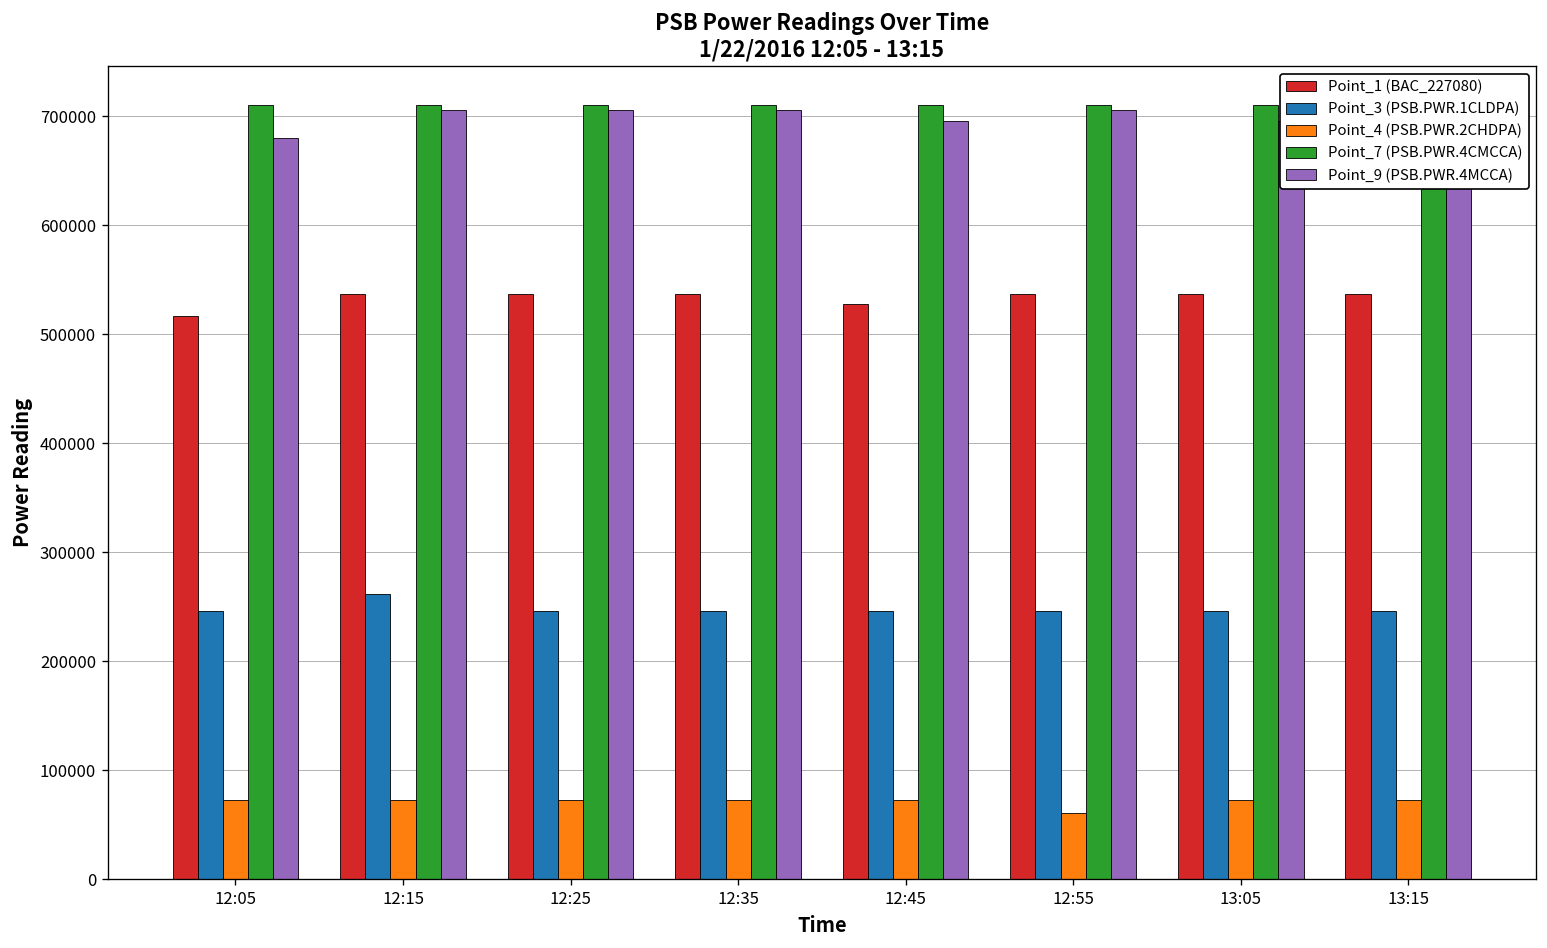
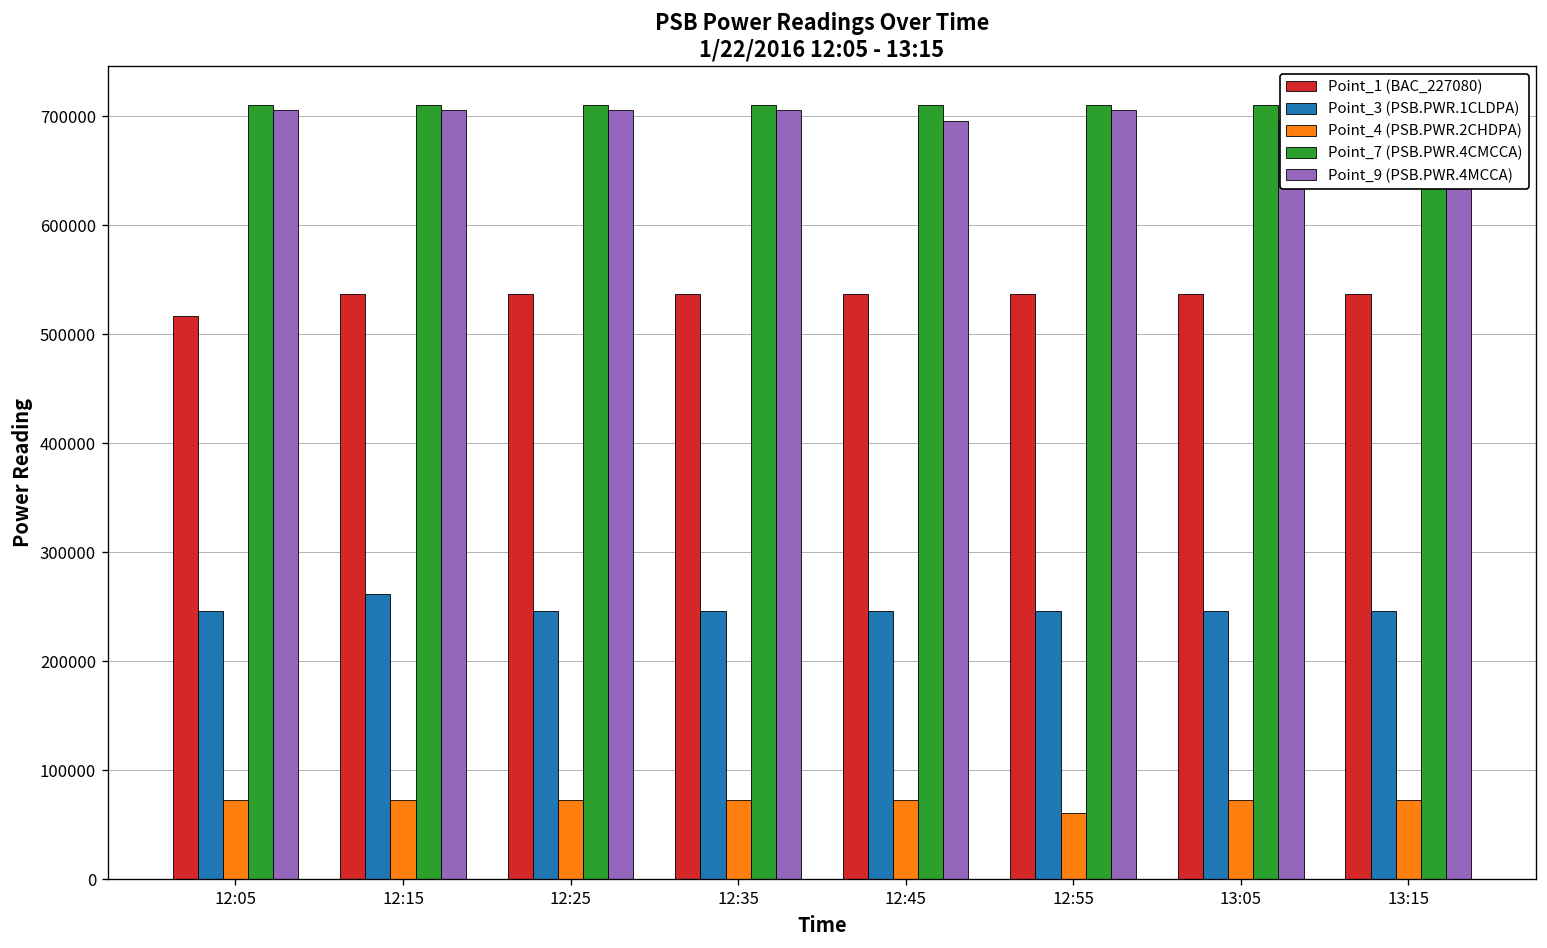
Point_9 (PSB.PWR.4MCCA), 12:05: 680000 -> 710000
Point_1 (BAC_227080), 12:45: 530000 -> 540000
